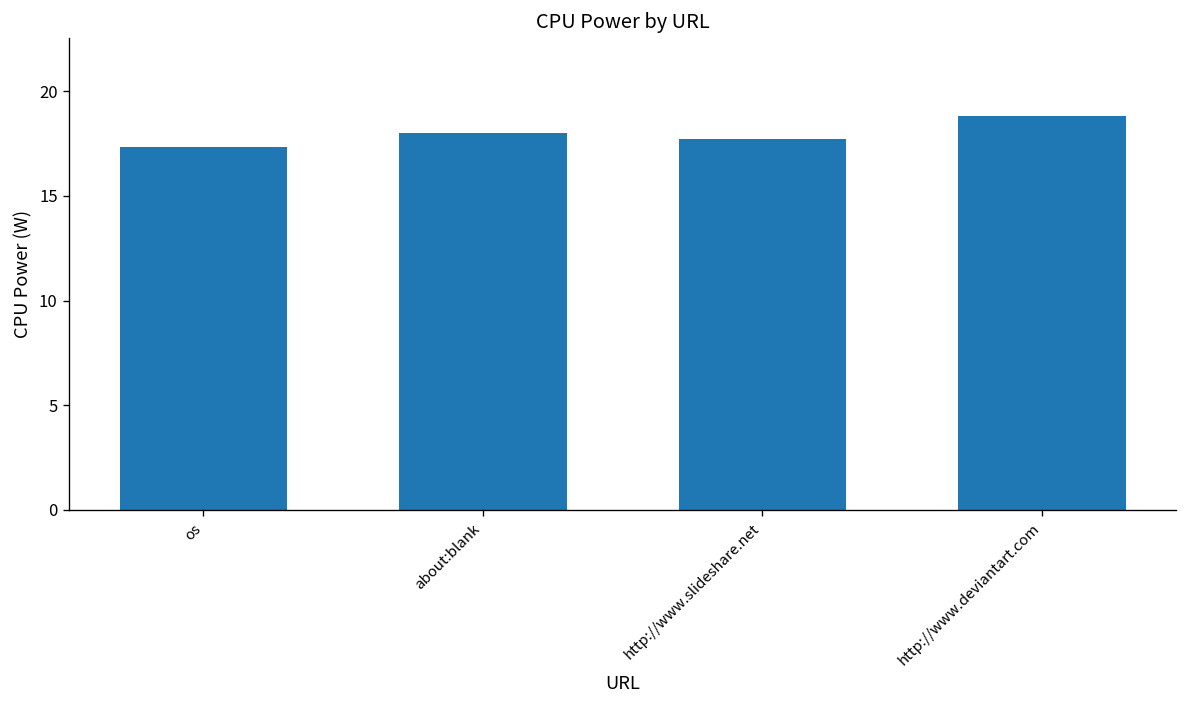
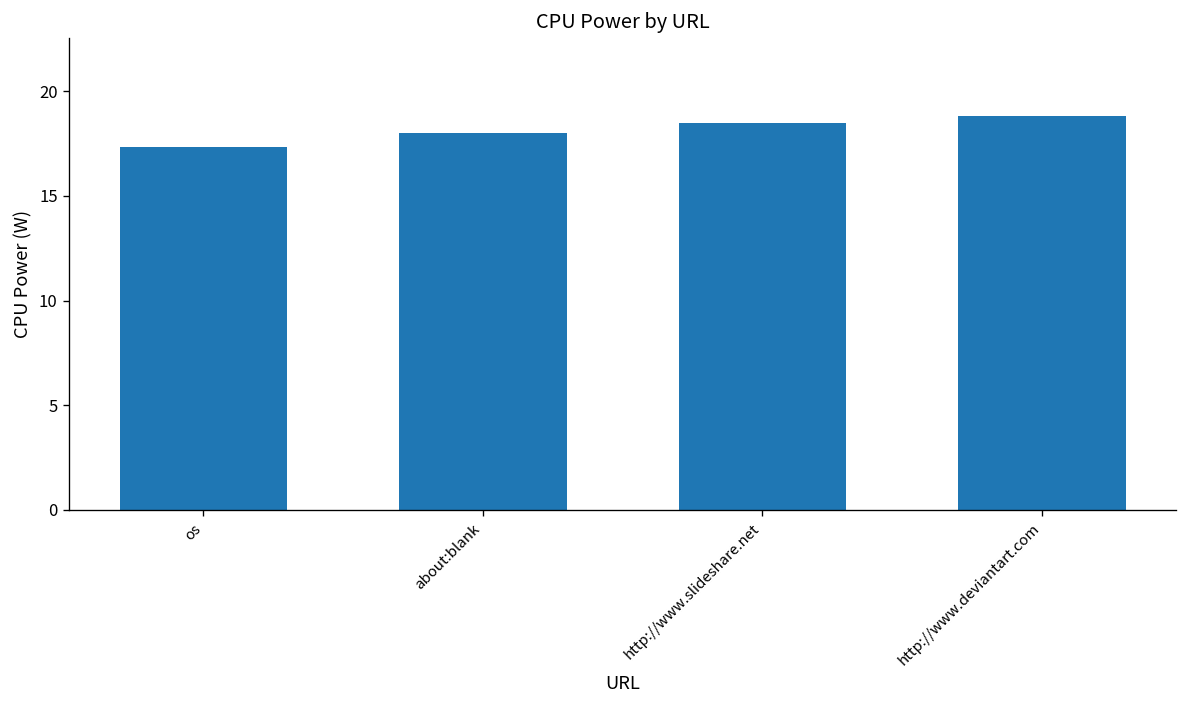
http://www.slideshare.net: 17.7 -> 18.5
